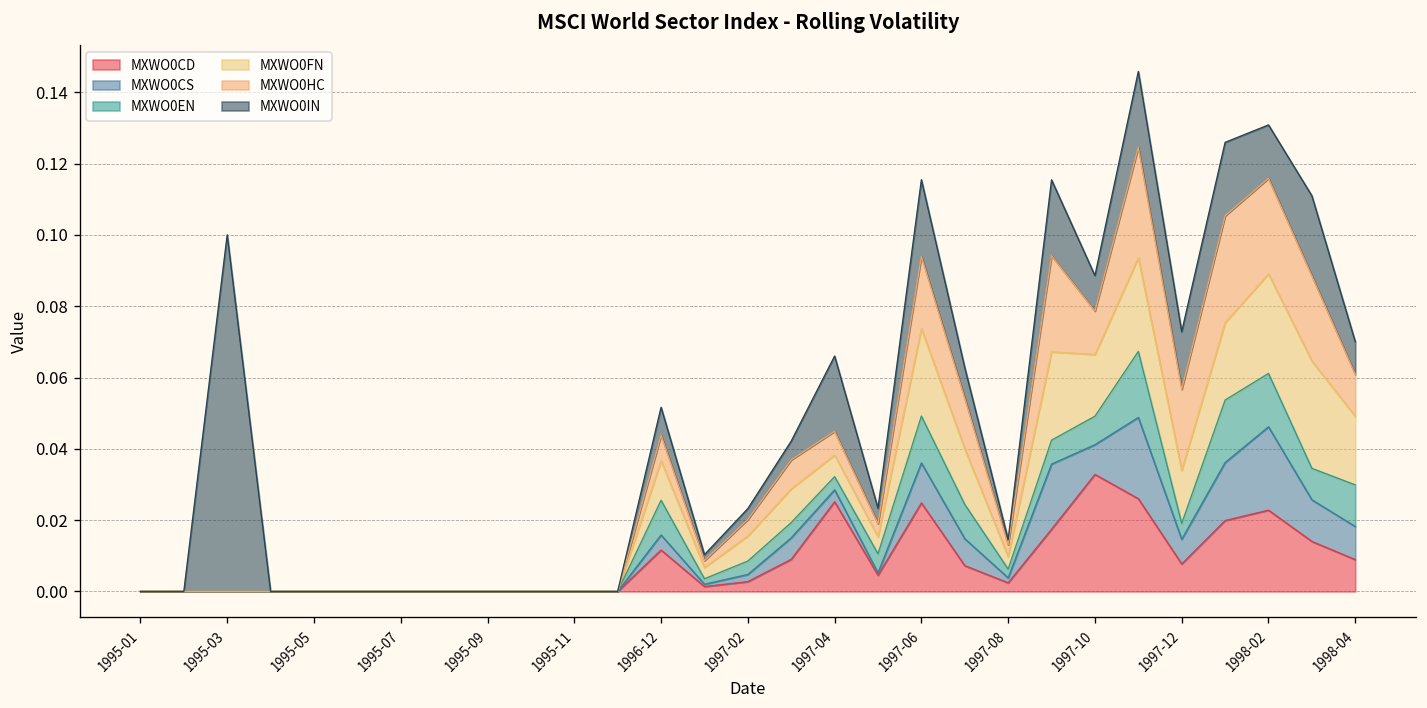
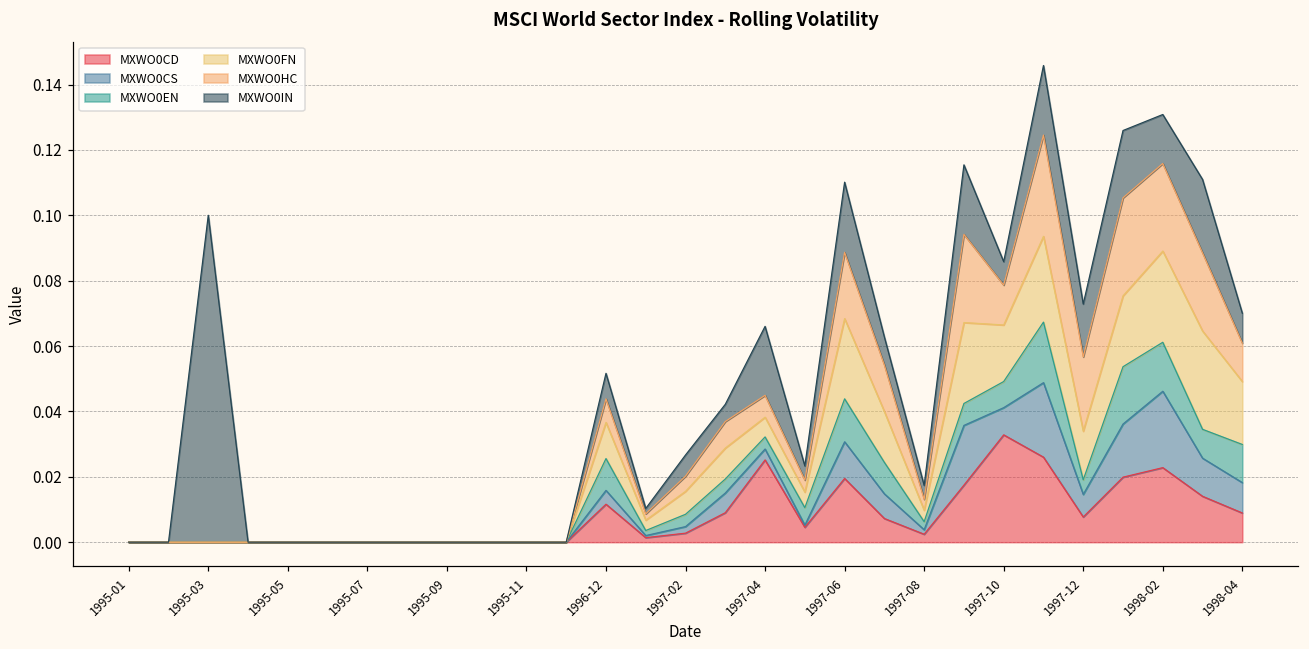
MXWO0IN, 1997-02: 0.003 -> 0.006
MXWO0CD, 1997-06: 0.025 -> 0.019
MXWO0IN, 1997-08: 0.001 -> 0.004
MXWO0IN, 1997-10: 0.010 -> 0.007
